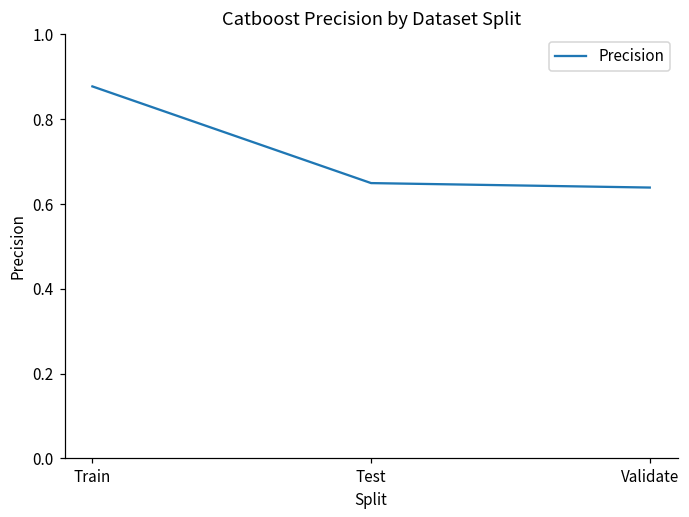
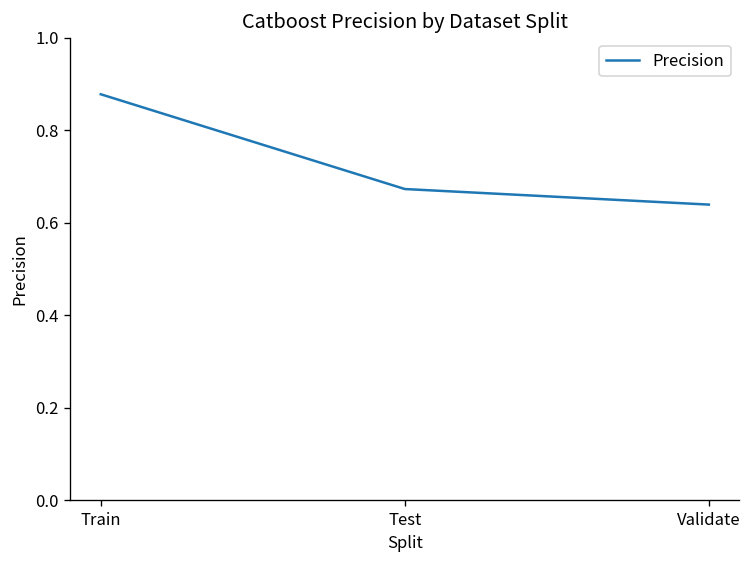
Test: 0.65 -> 0.67
